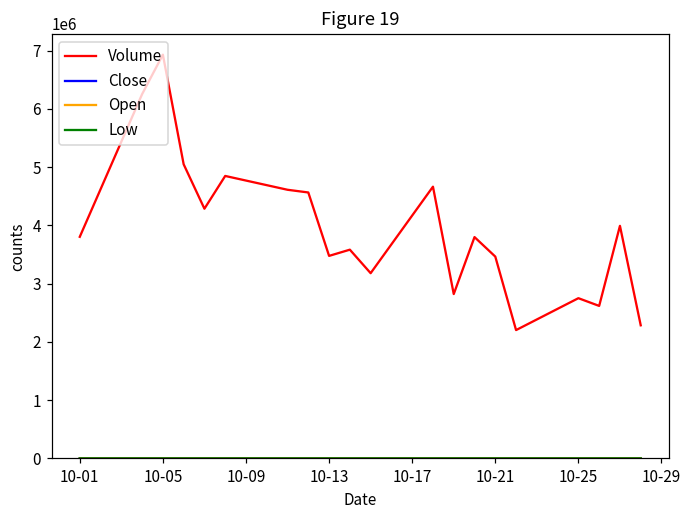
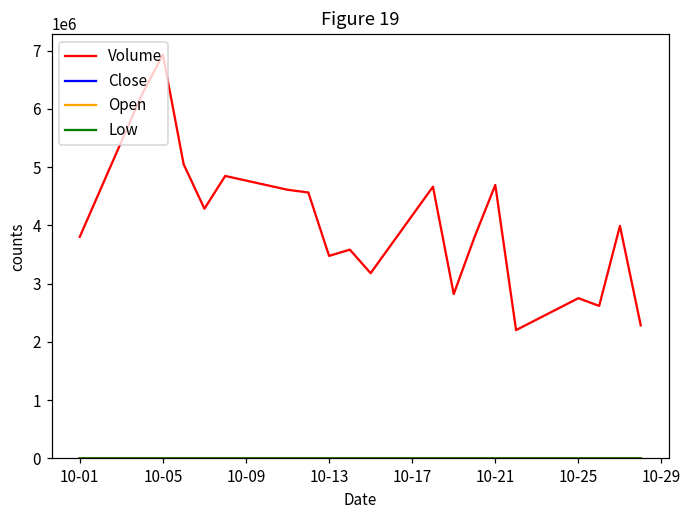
Volume, 10-21: 3500000 -> 4700000
